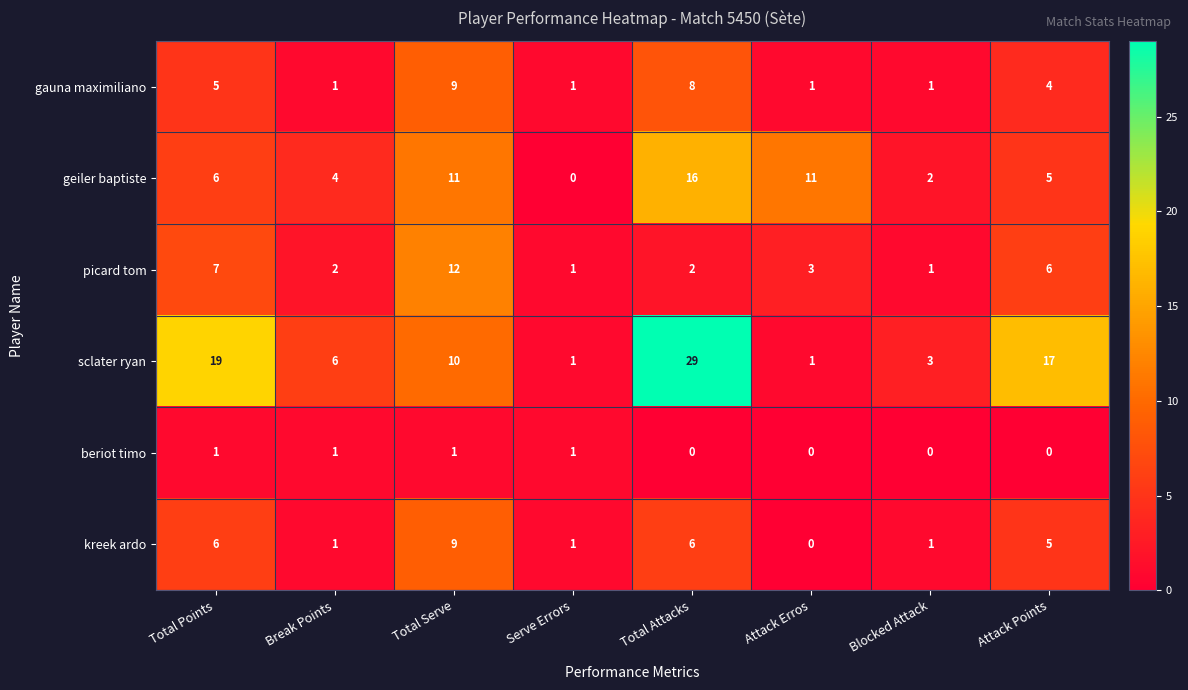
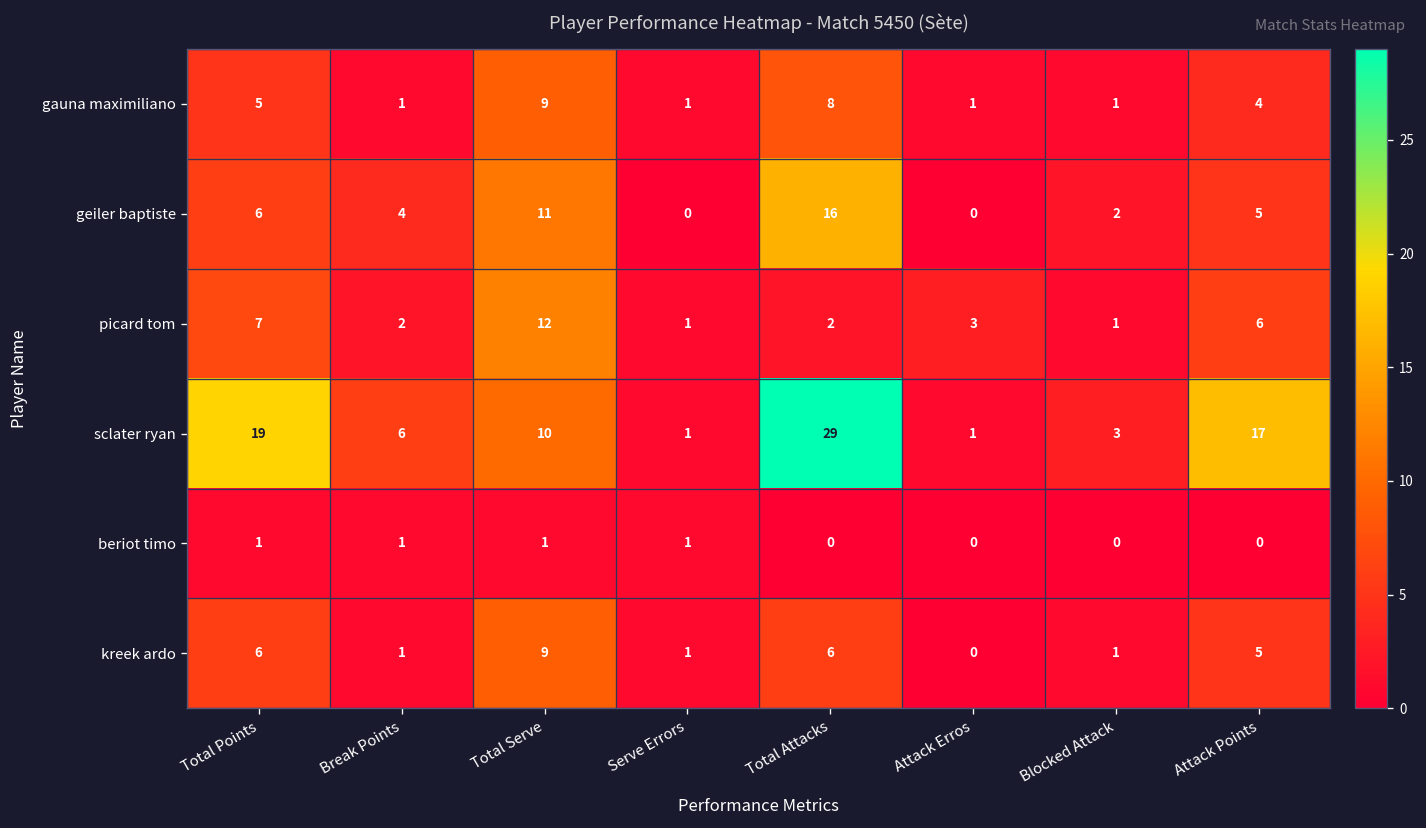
geiler baptiste, Attack Erros: 11 -> 0
